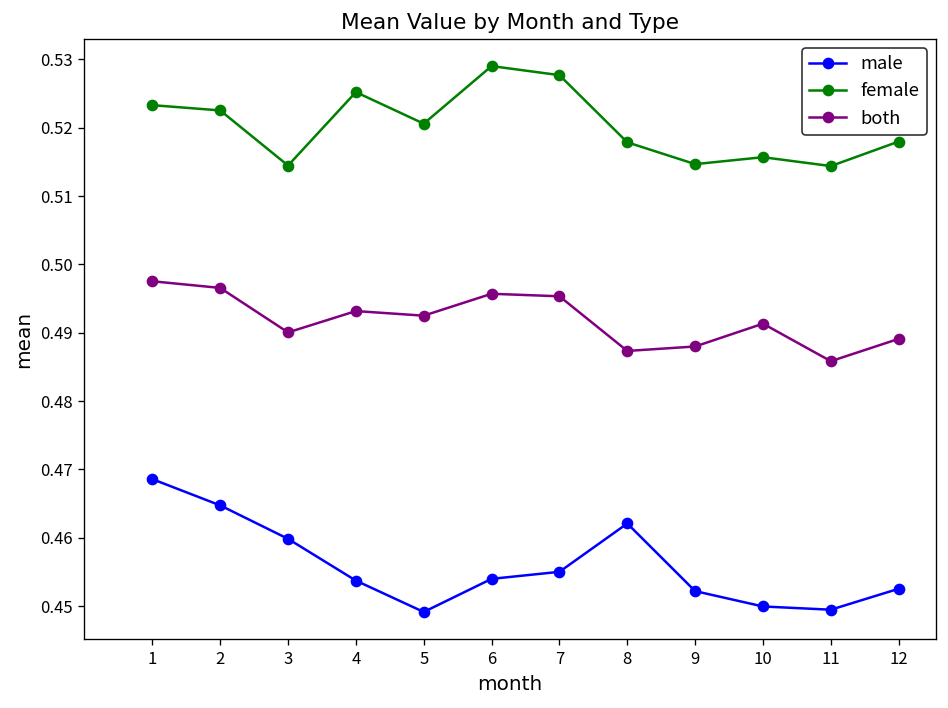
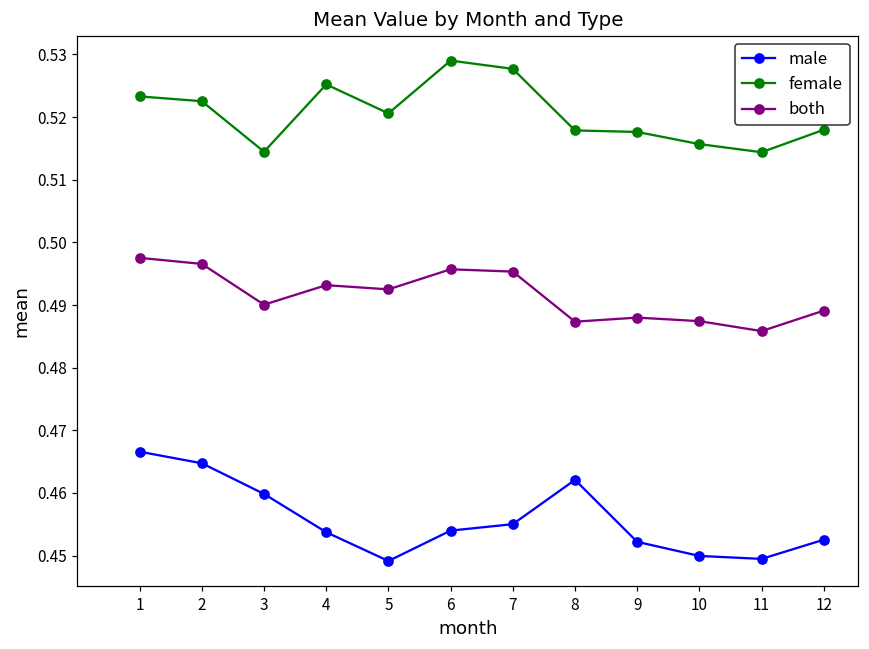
male, 1: 0.469 -> 0.467
female, 9: 0.515 -> 0.518
both, 10: 0.491 -> 0.487
